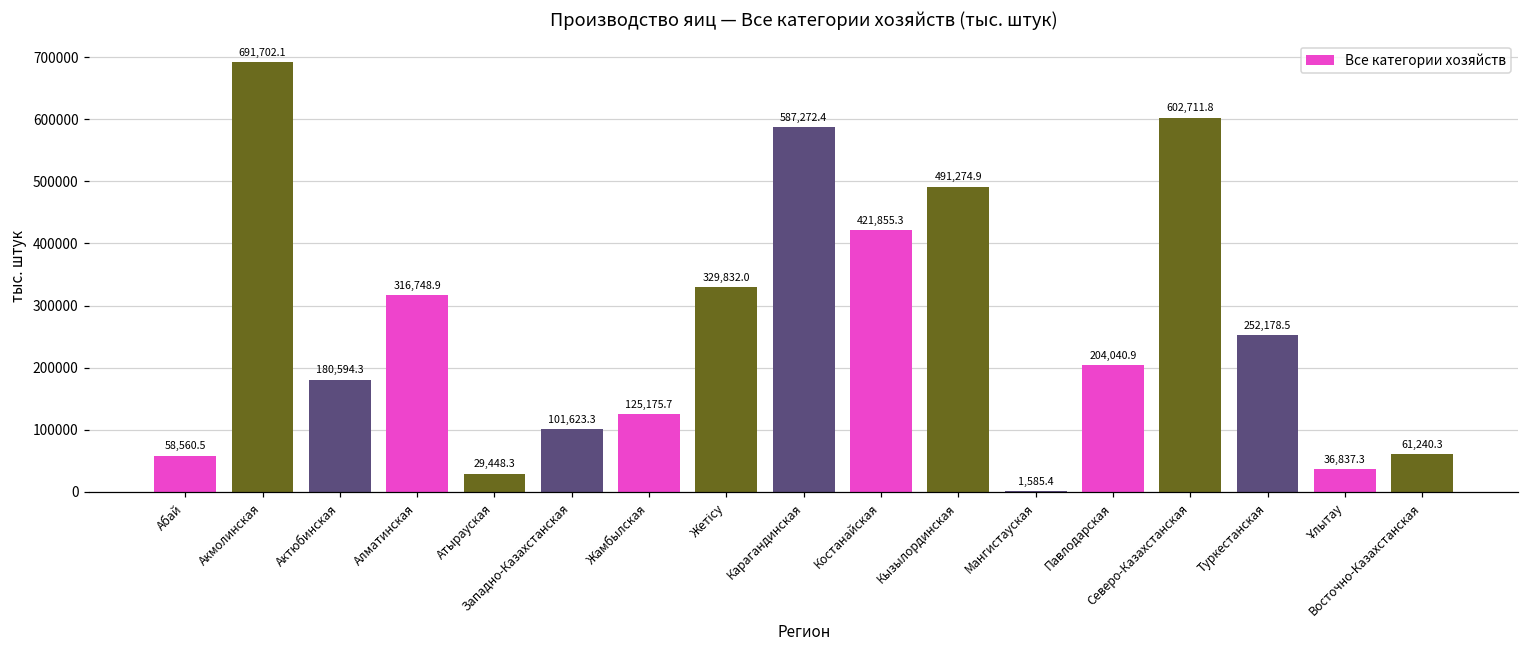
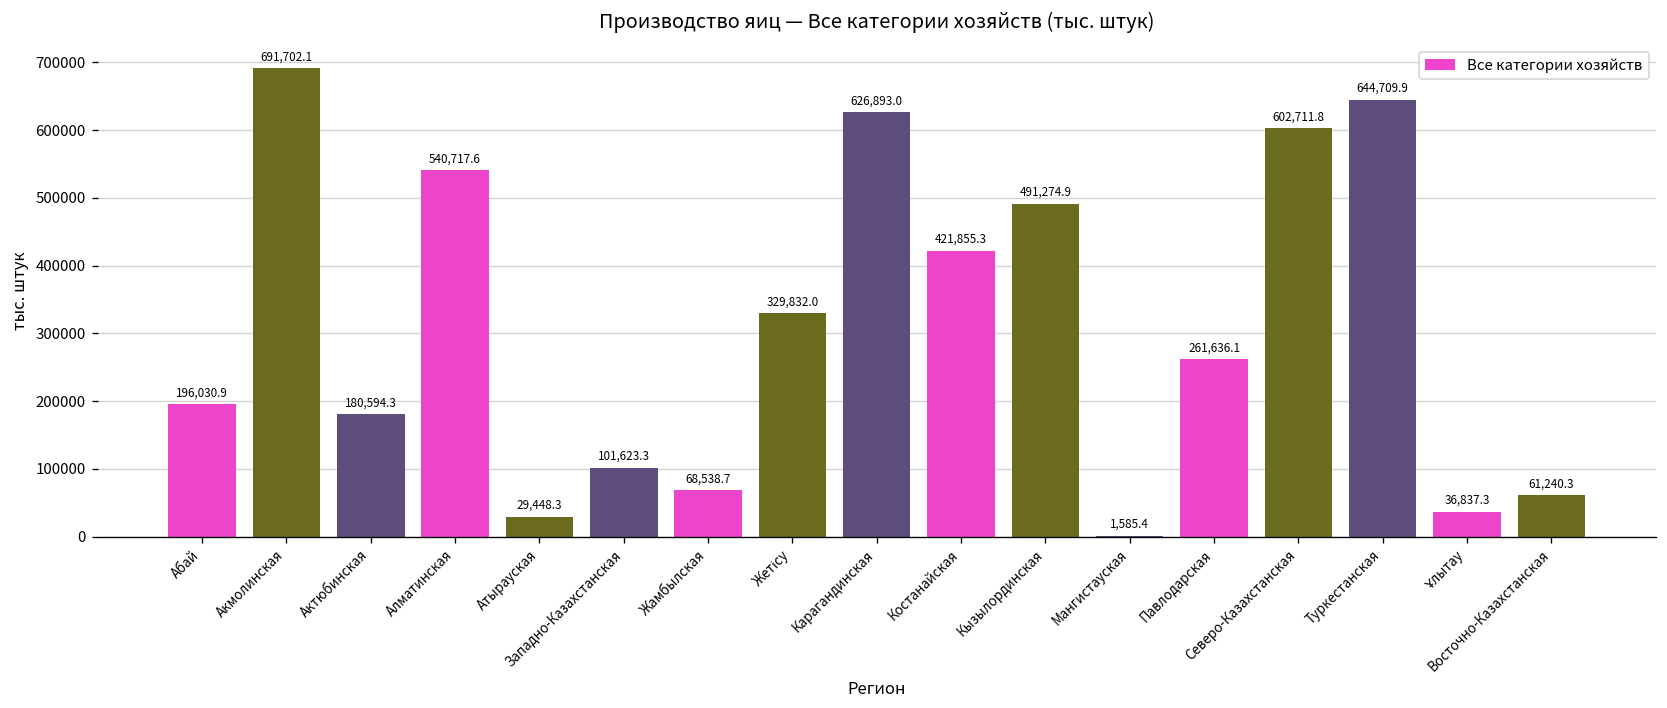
Абай: 58,560.5 -> 196,030.9
Алматинская: 316,748.9 -> 540,717.6
Жамбылская: 125,175.7 -> 68,538.7
Карагандинская: 587,272.4 -> 626,893.0
Павлодарская: 204,040.9 -> 261,636.1
Туркестанская: 252,178.5 -> 644,709.9
